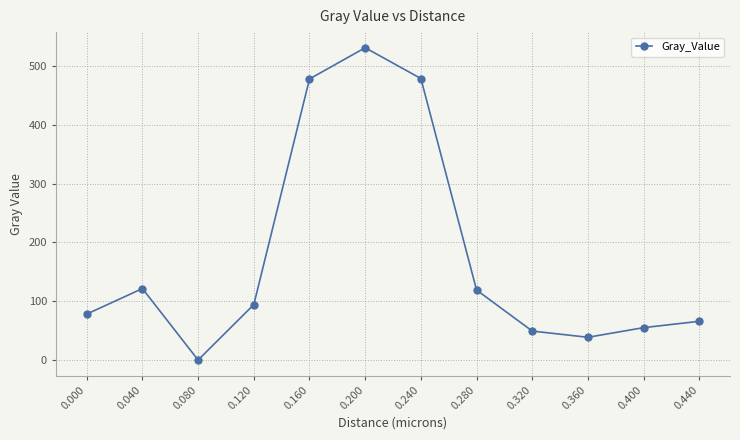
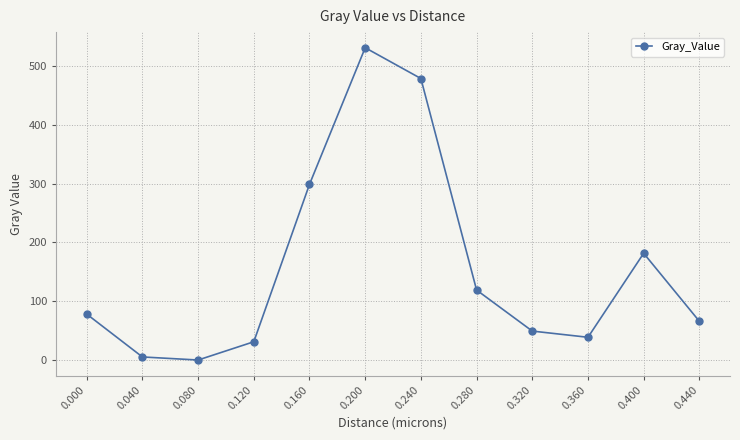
0.040: 120 -> 10
0.120: 90 -> 30
0.160: 480 -> 300
0.400: 60 -> 180
